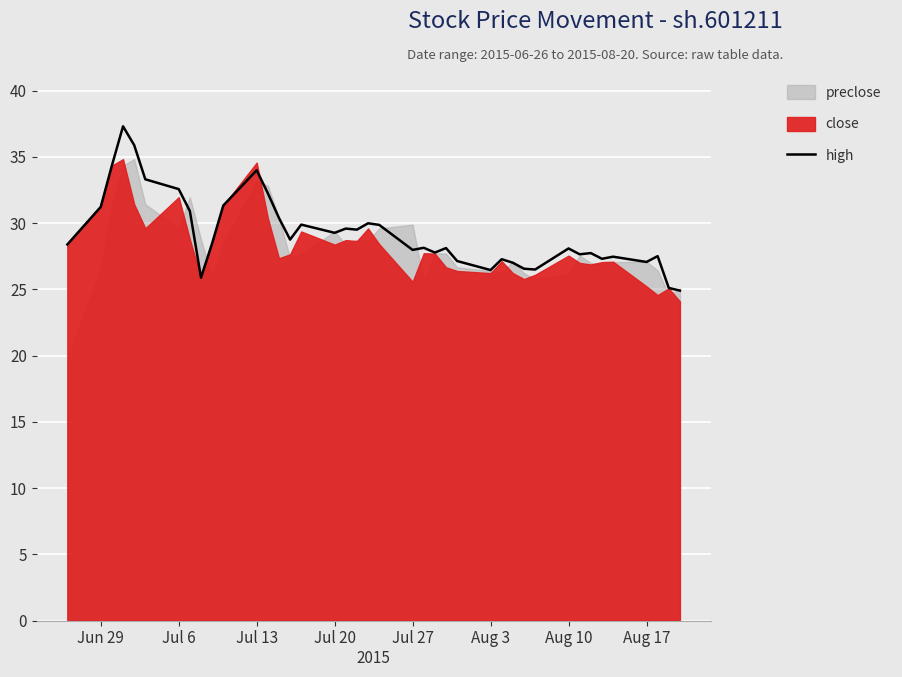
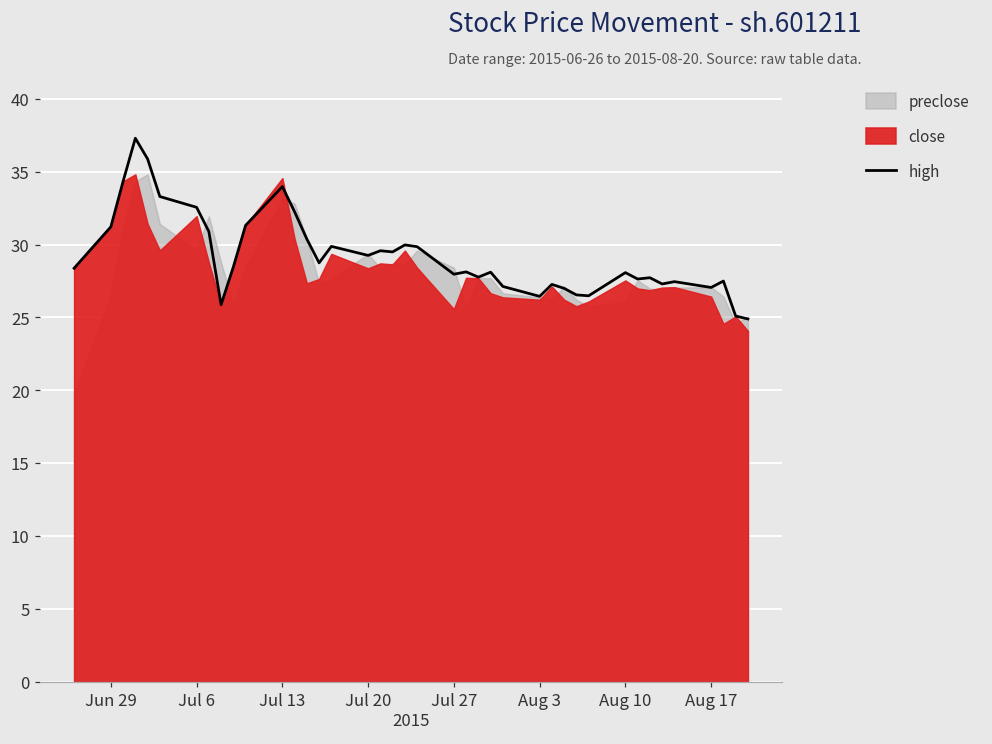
preclose, Jul 27: 29.9 -> 28.4
close, Aug 17: 25.2 -> 26.4
